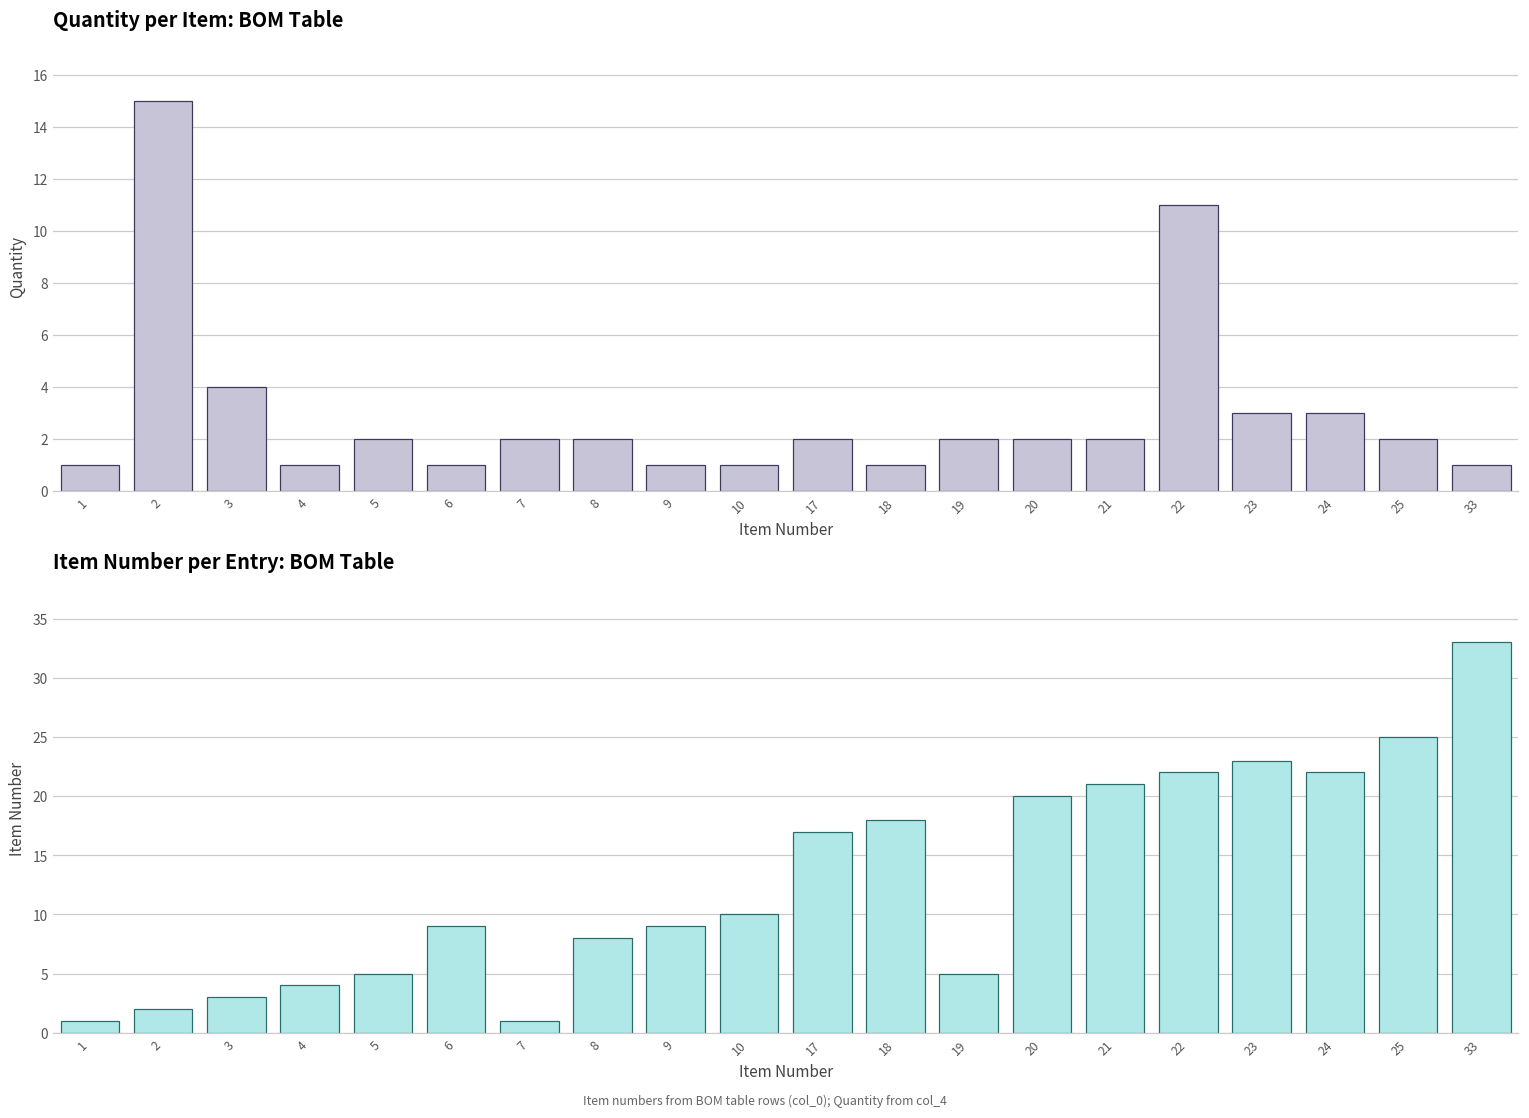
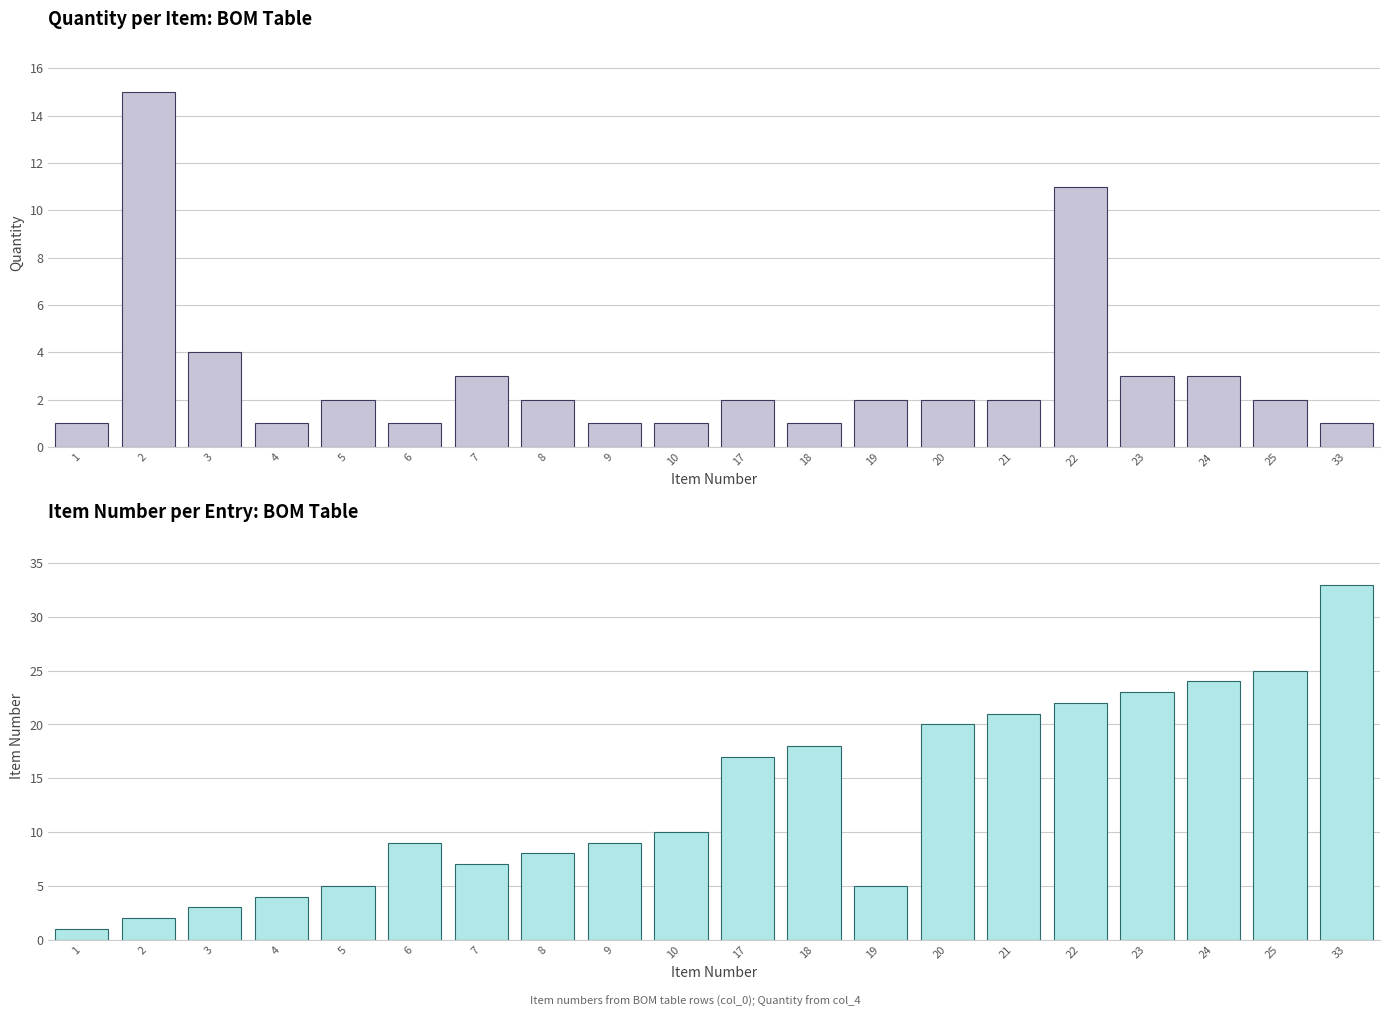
Quantity per Item: BOM Table, 7: 2 -> 3
Item Number per Entry: BOM Table, 7: 1 -> 7
Item Number per Entry: BOM Table, 24: 22 -> 24
